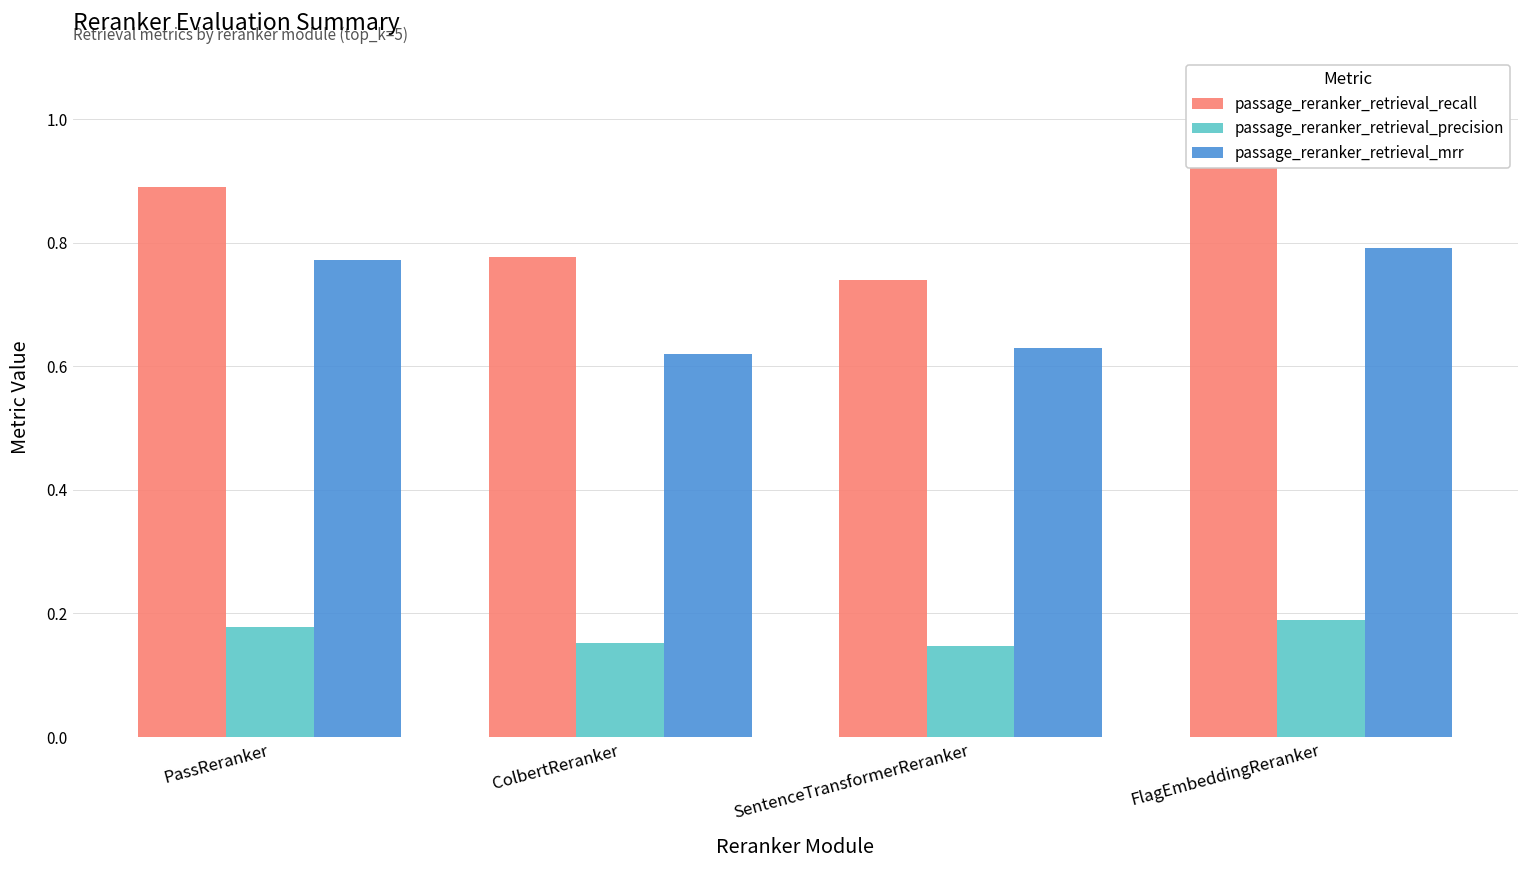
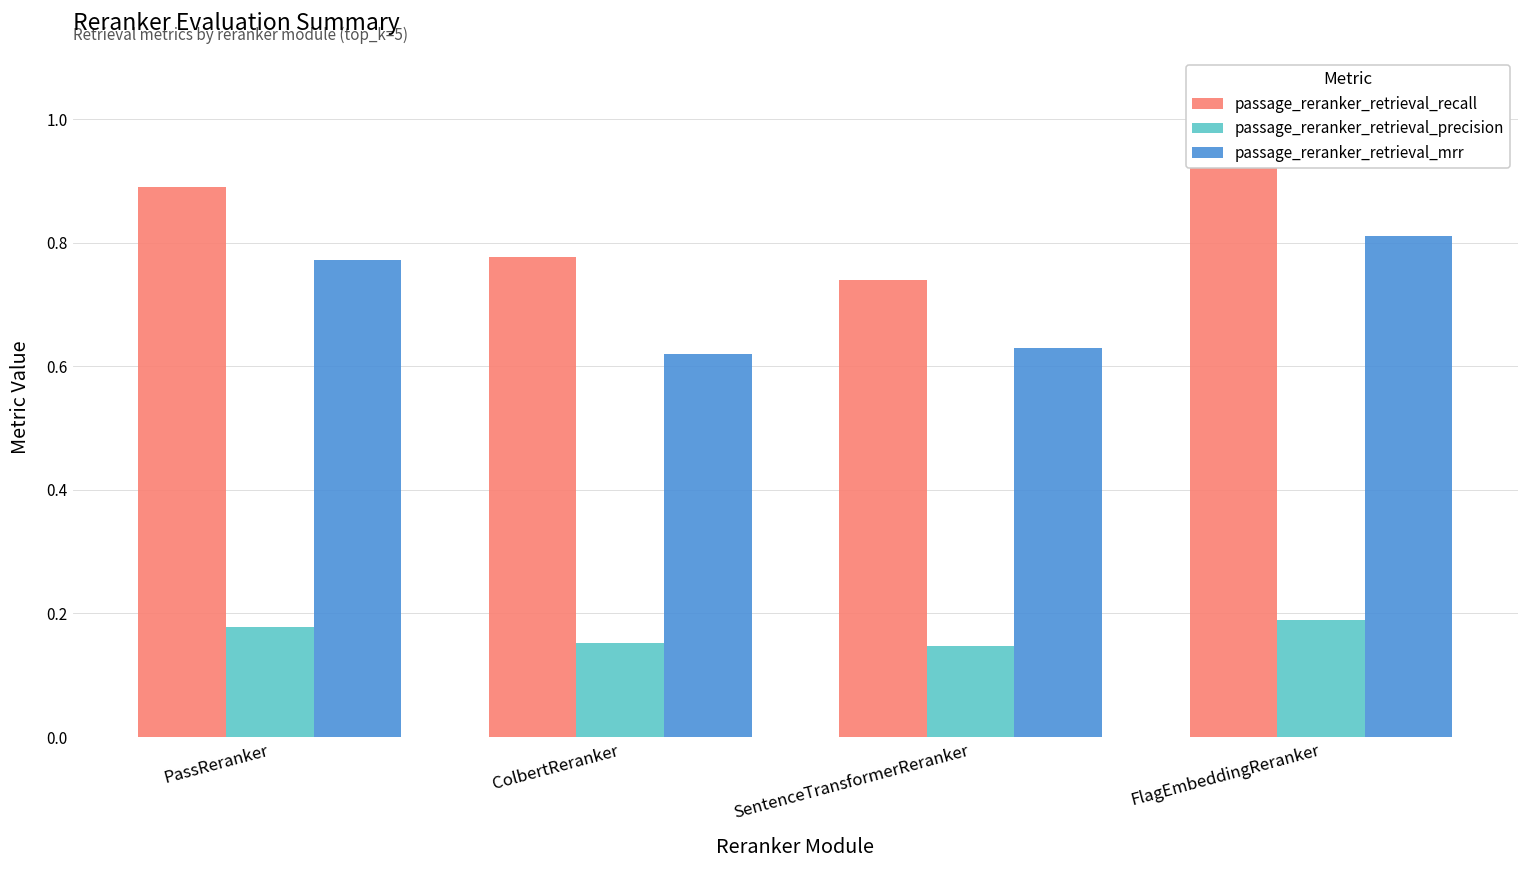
passage_reranker_retrieval_mrr, FlagEmbeddingReranker: 0.79 -> 0.81
